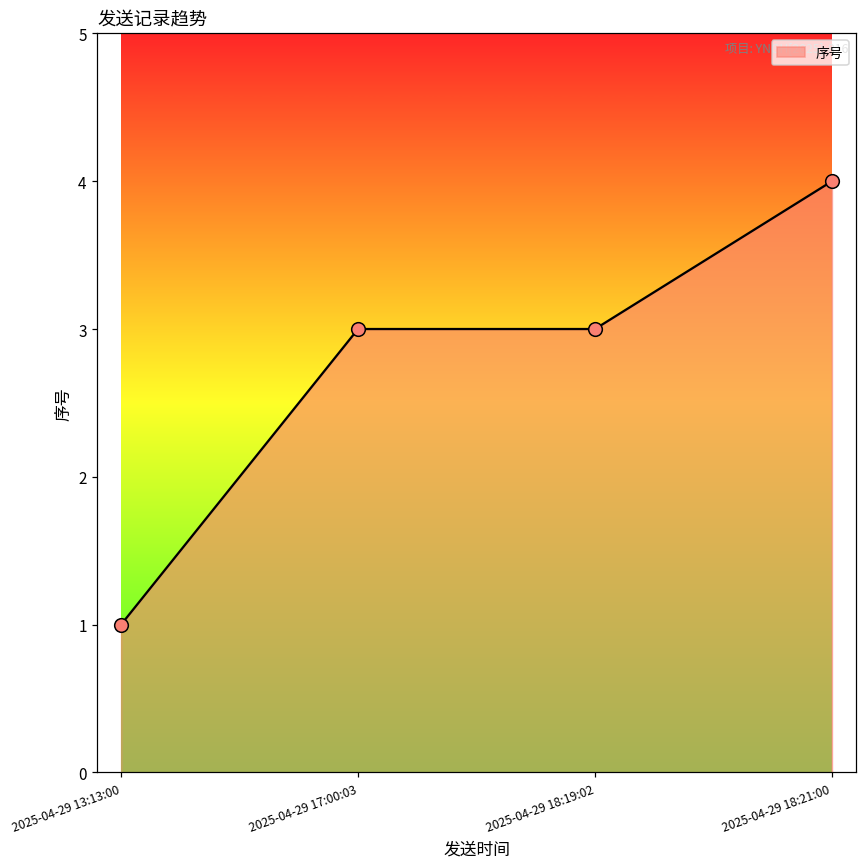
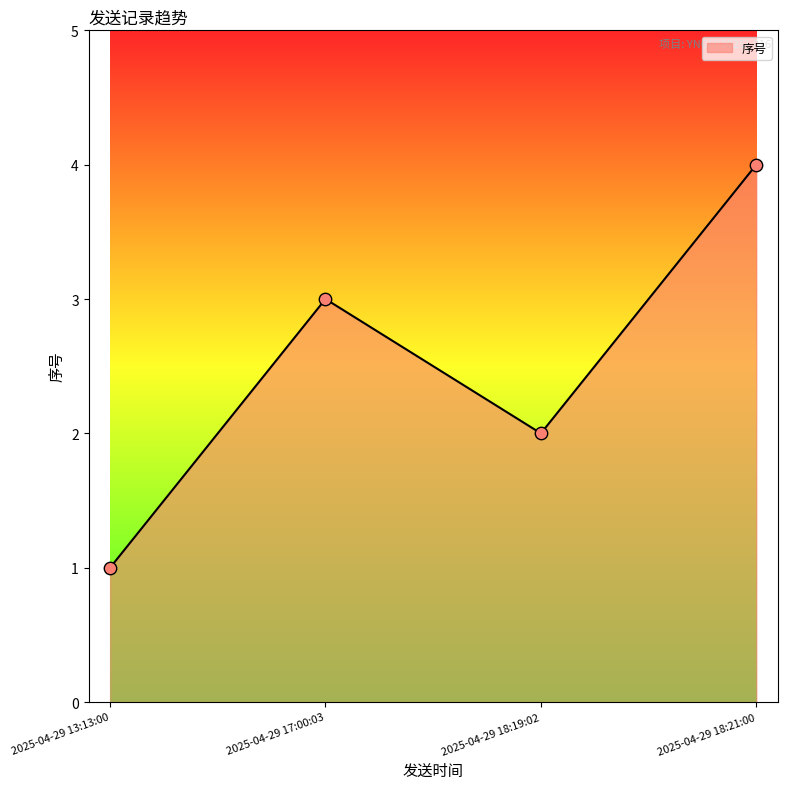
2025-04-29 18:19:02: 3 -> 2
